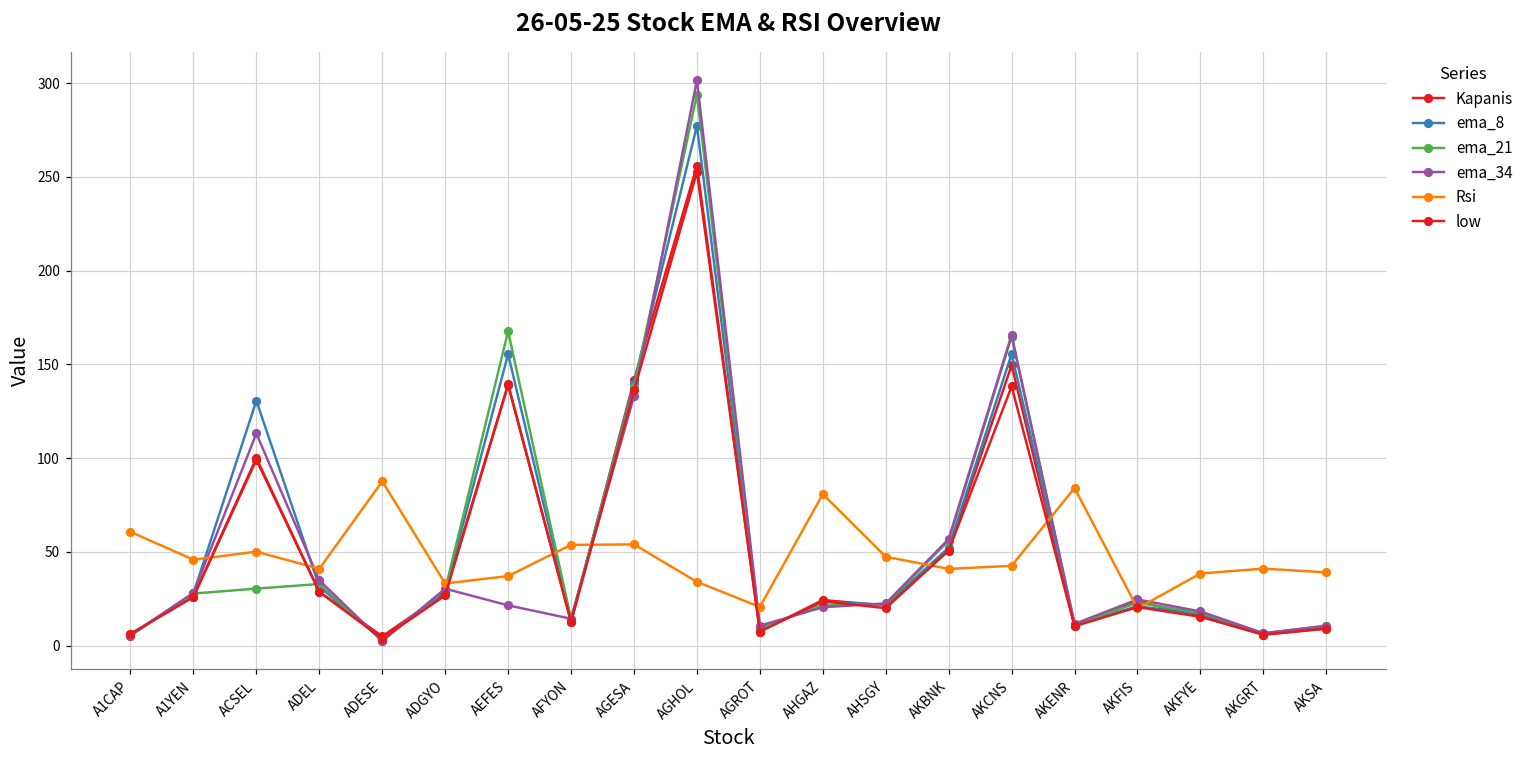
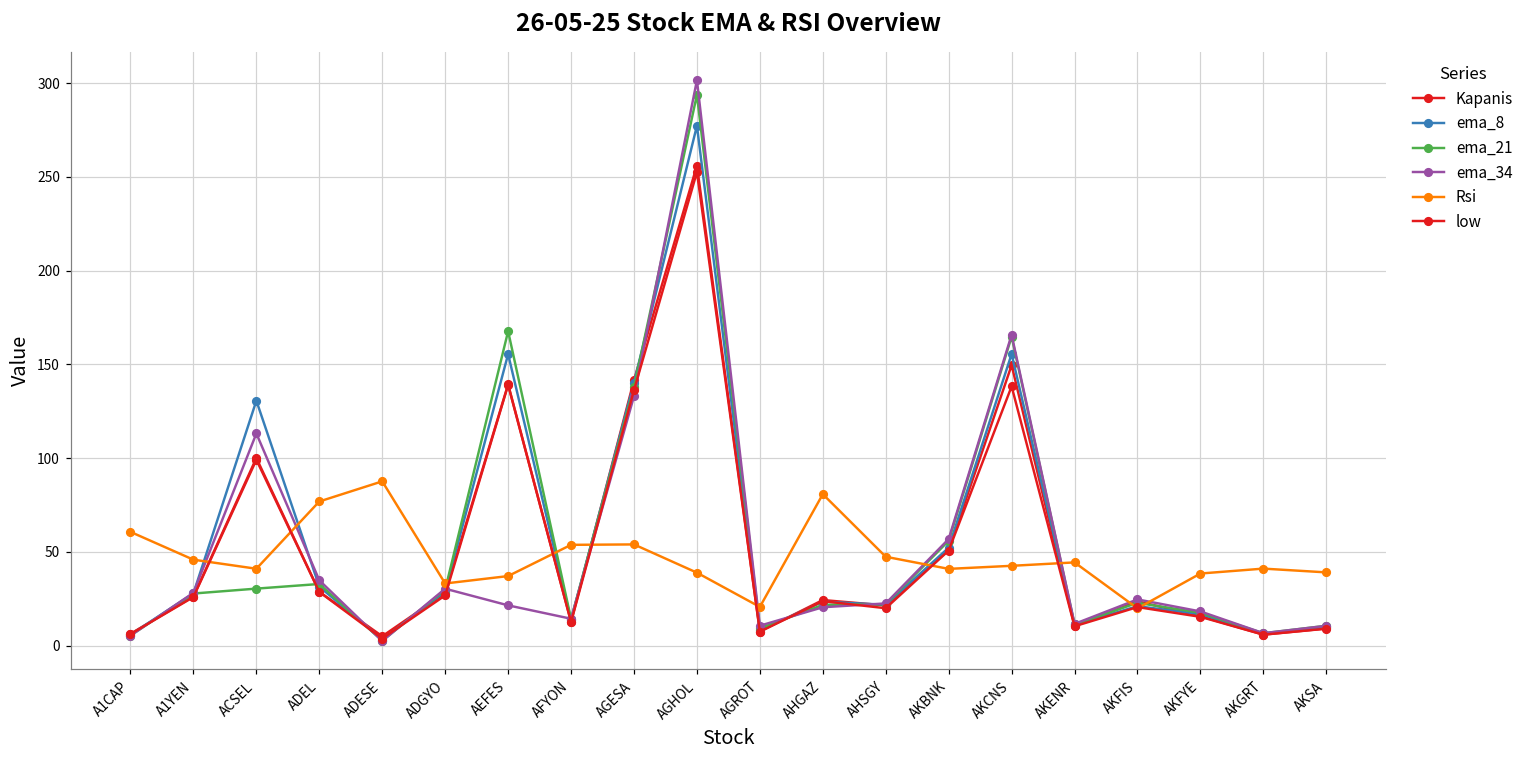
Rsi, ACSEL: 50 -> 41
Rsi, ADEL: 41 -> 77
Rsi, AGHOL: 34 -> 39
Rsi, AKENR: 84 -> 44
